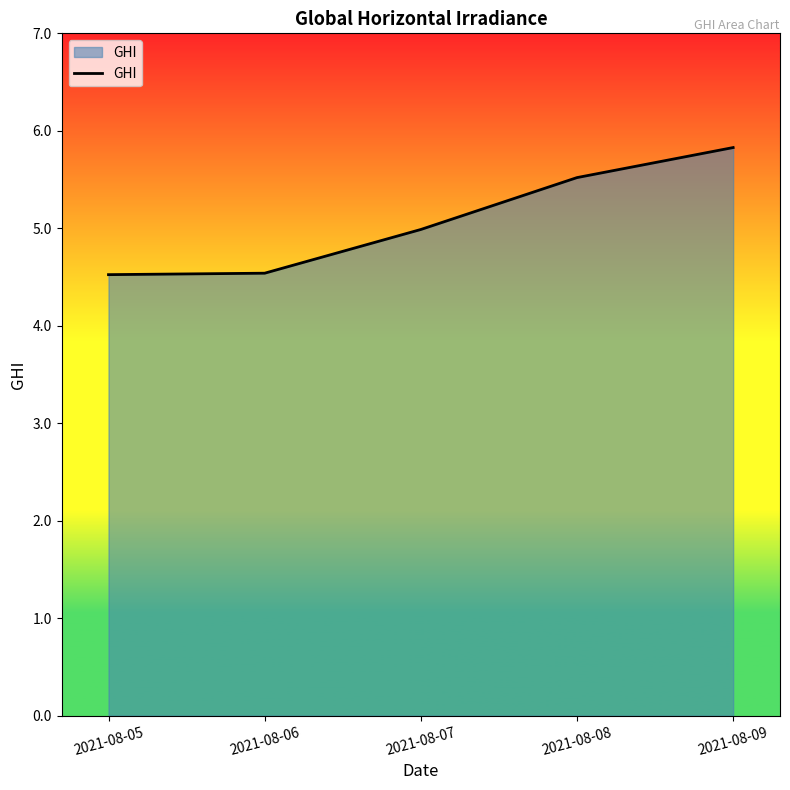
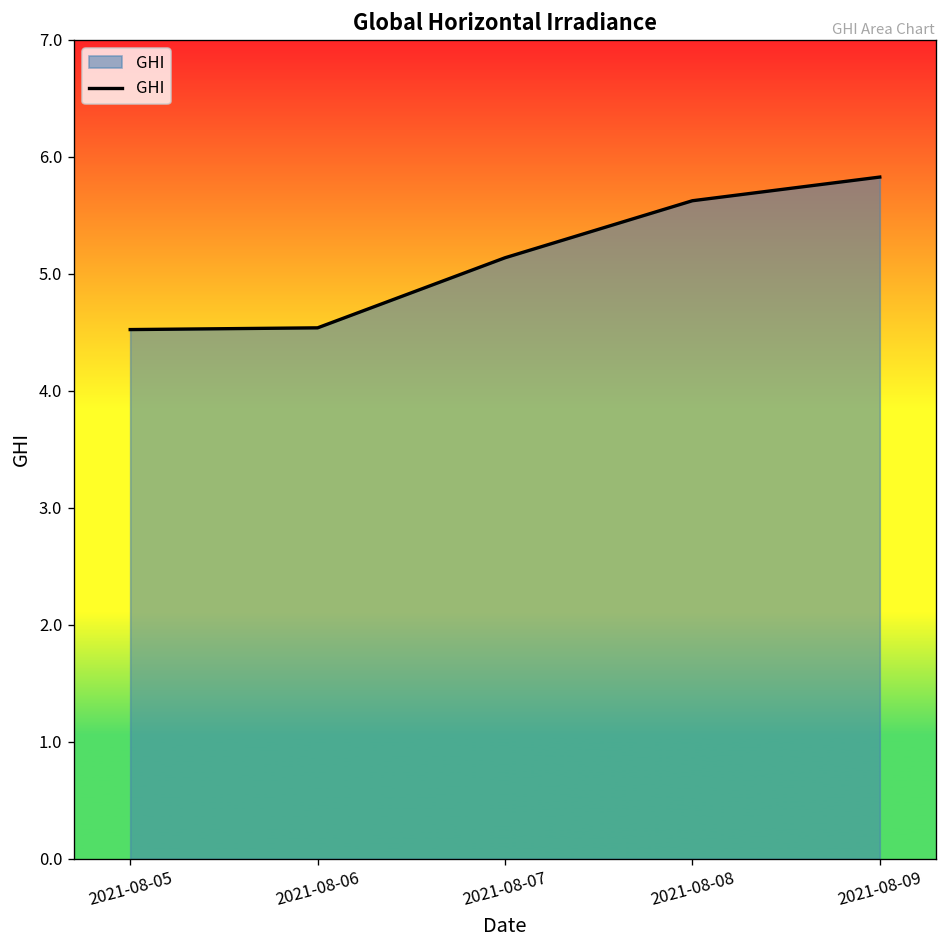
2021-08-07: 5.0 -> 5.1
2021-08-08: 5.5 -> 5.6
